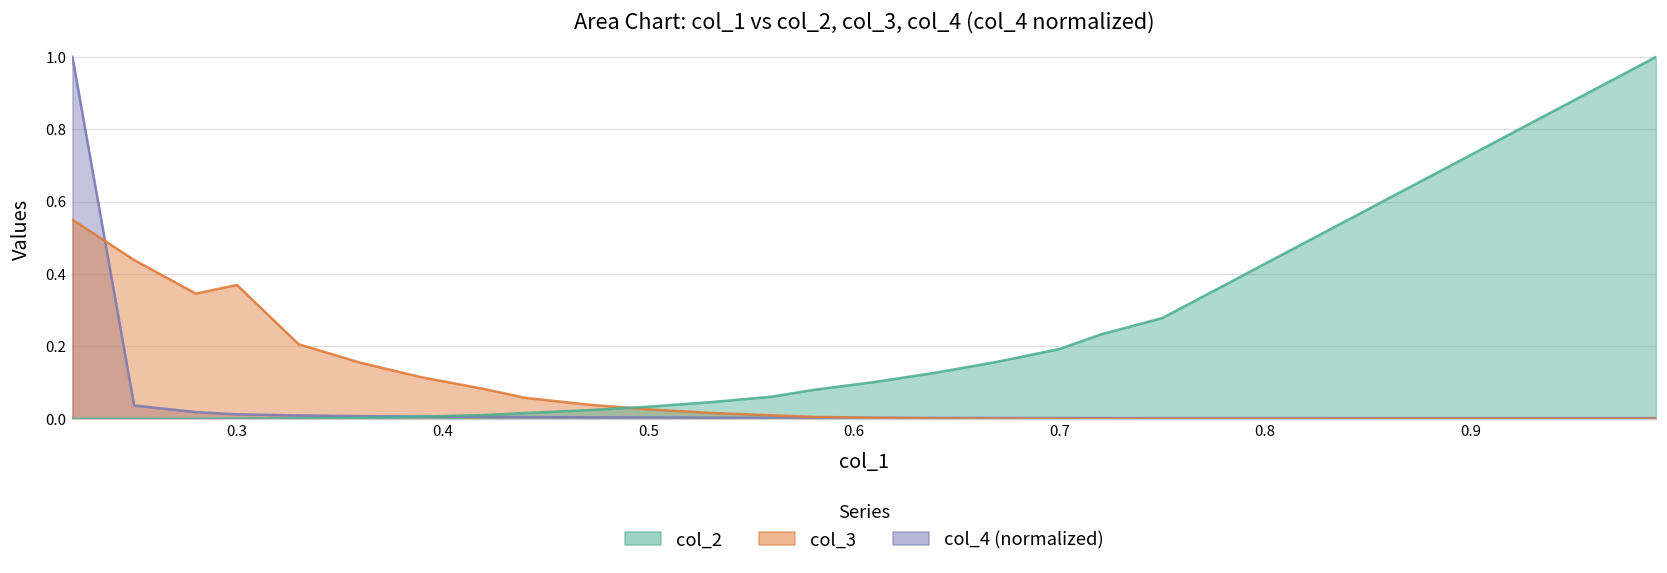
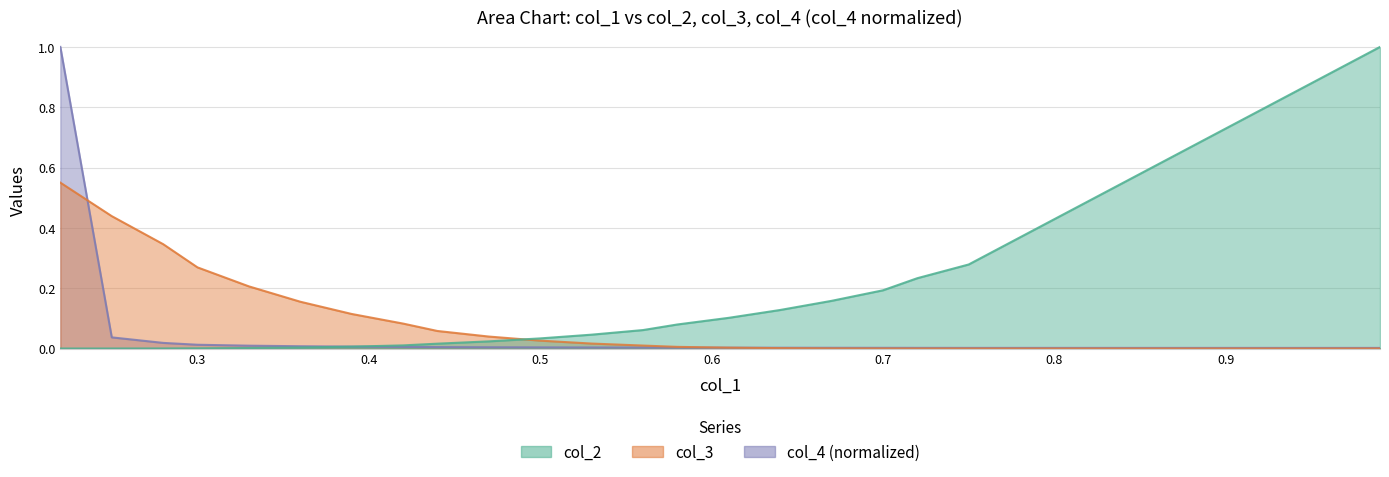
col_3, 0.3: 0.37 -> 0.27
